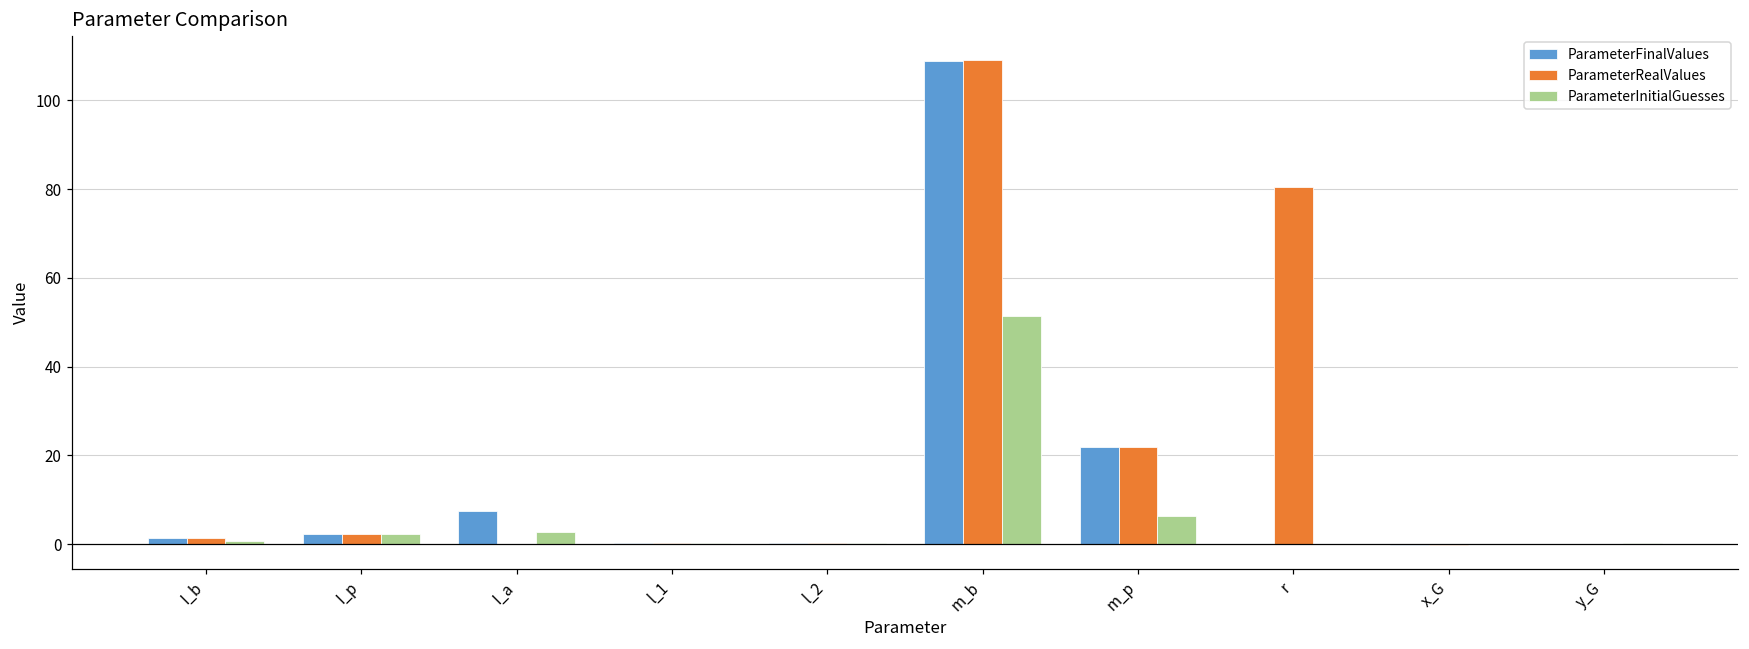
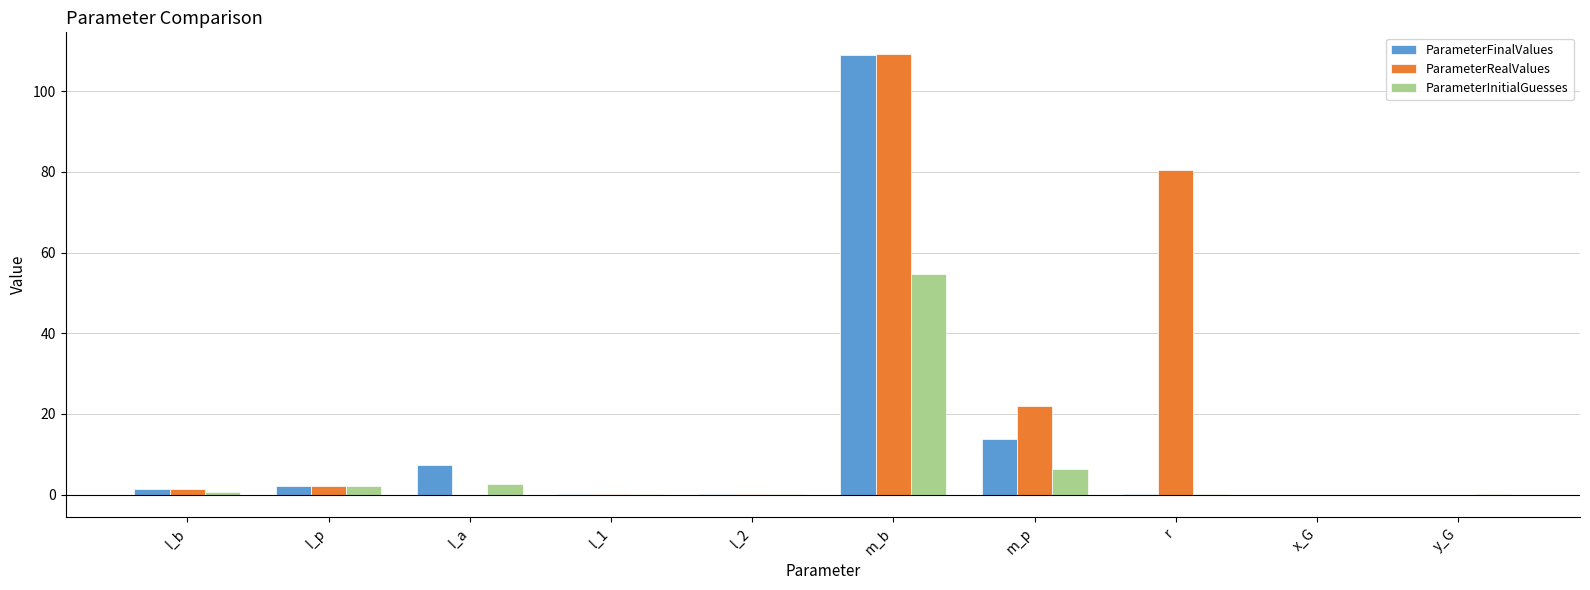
ParameterInitialGuesses, m_b: 51 -> 55
ParameterFinalValues, m_p: 22 -> 14
